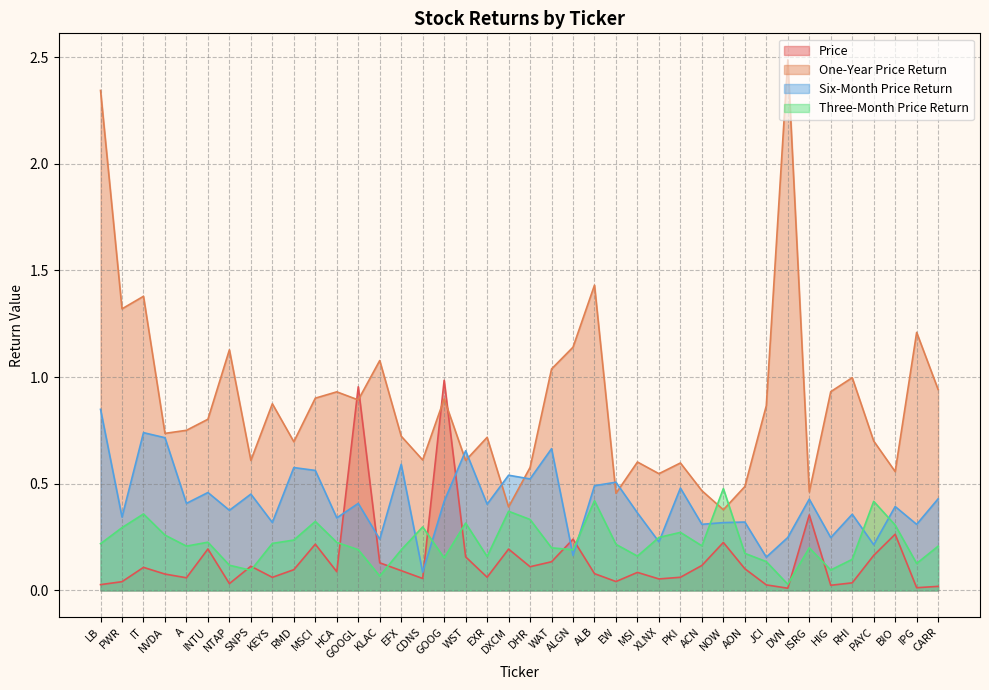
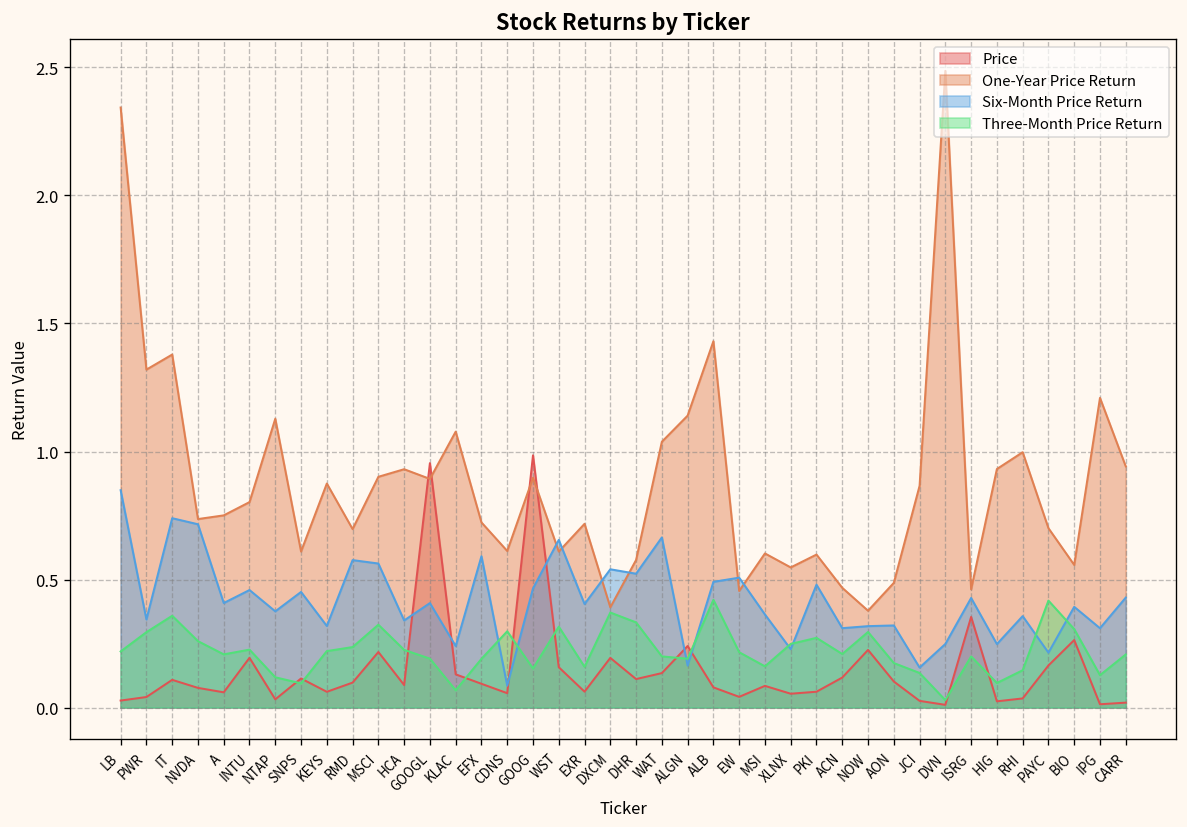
Six-Month Price Return, GOOG: 0.42 -> 0.47
Three-Month Price Return, NOW: 0.48 -> 0.30
